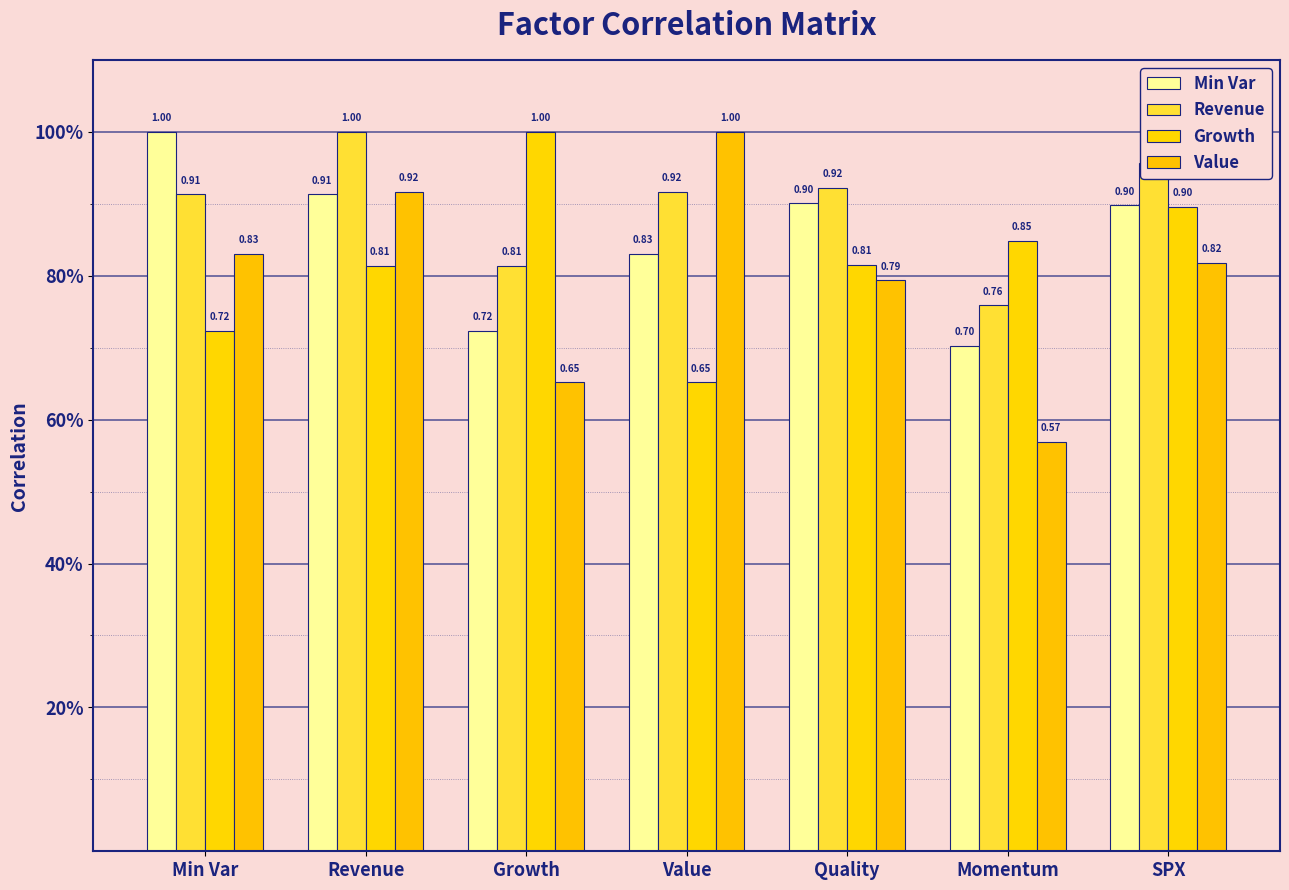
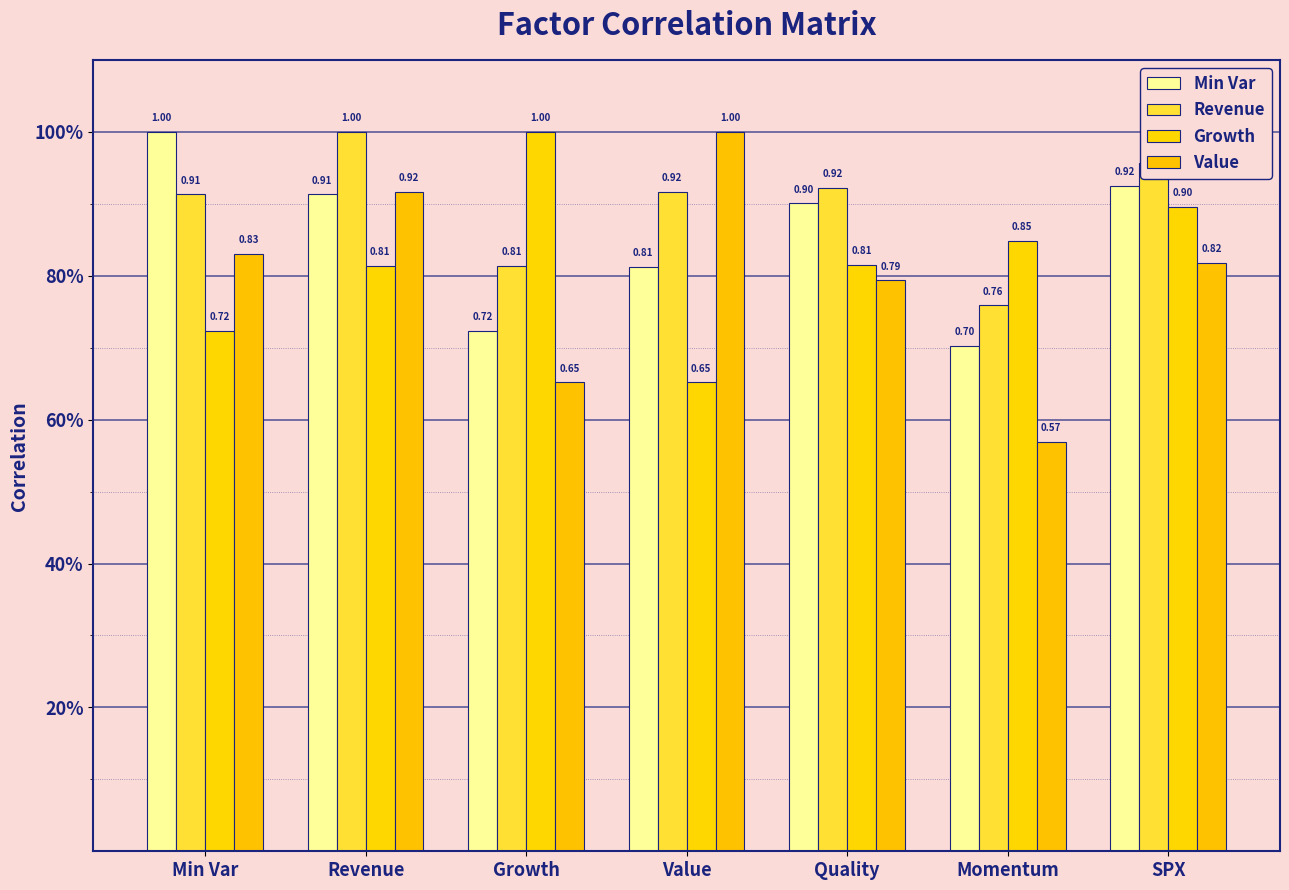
Min Var, Value: 0.83 -> 0.81
Min Var, SPX: 0.90 -> 0.92
